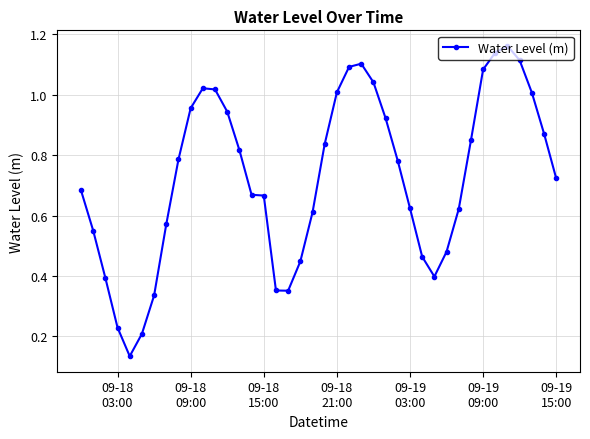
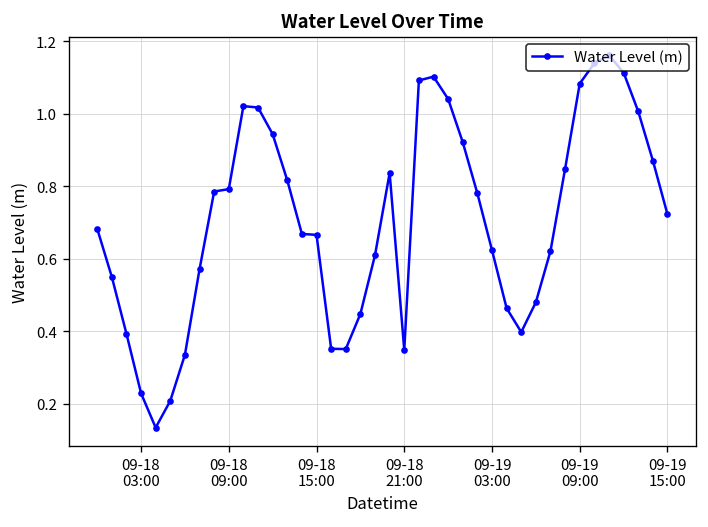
09-18 09:00: 0.95 -> 0.79
09-18 21:00: 1.01 -> 0.35
